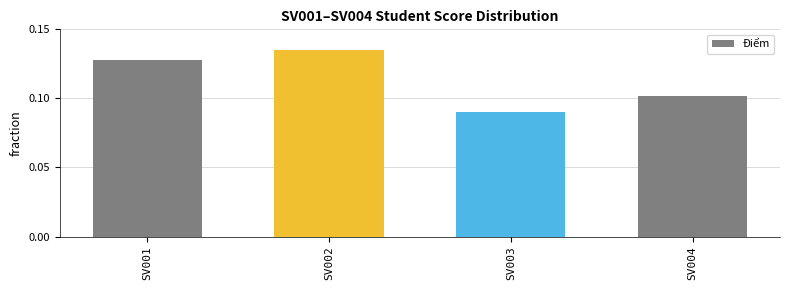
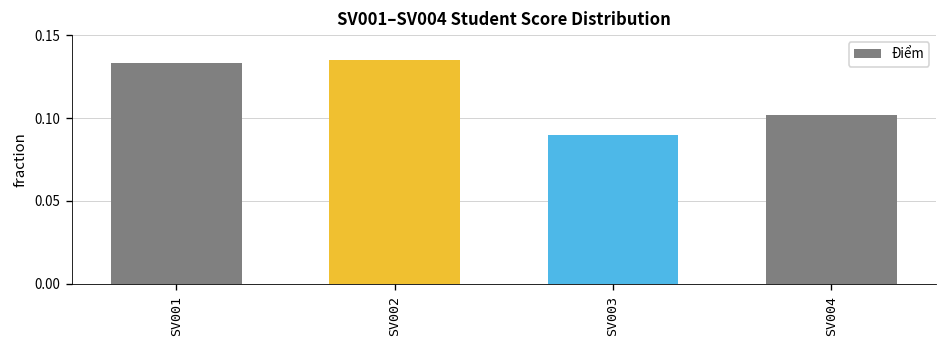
SV001: 0.128 -> 0.134
